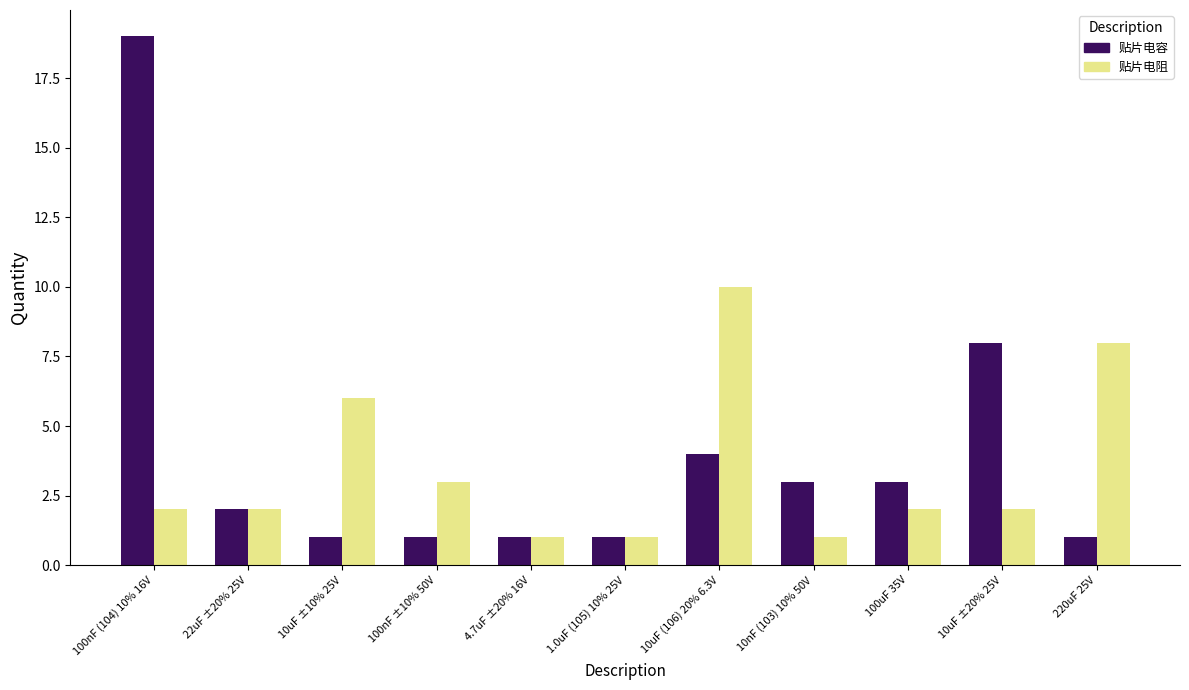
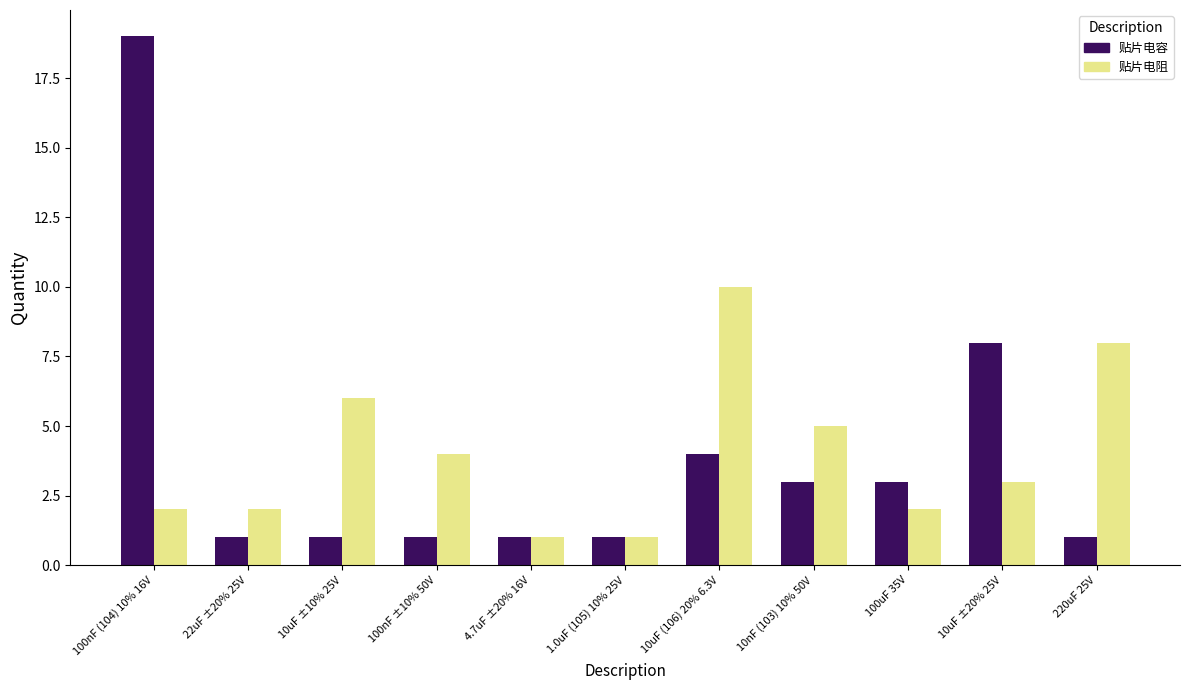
贴片电容, 22uF ±20% 25V: 2 -> 1
贴片电阻, 100nF ±10% 50V: 3 -> 4
贴片电阻, 10nF (103) 10% 50V: 1 -> 5
贴片电阻, 10uF ±20% 25V: 2 -> 3
